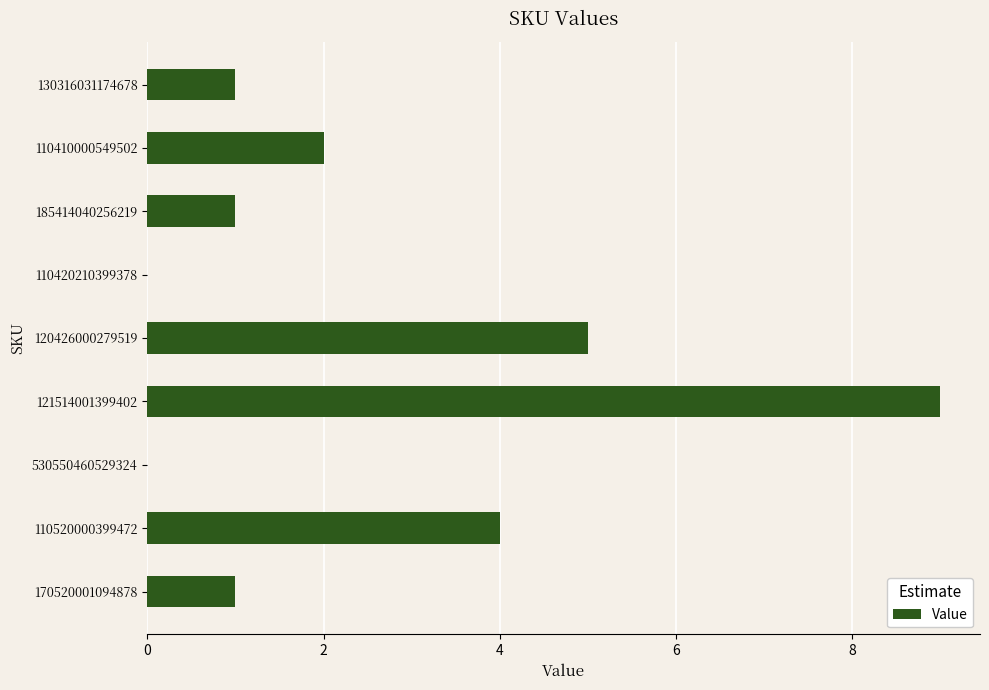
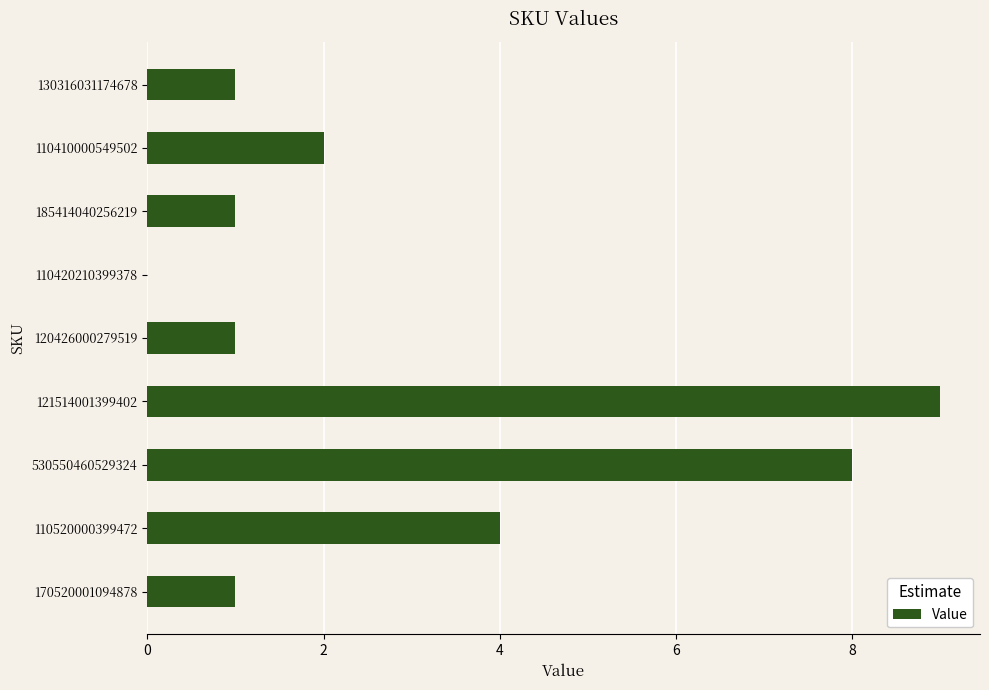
120426000279519: 5 -> 1
530550460529324: 0 -> 8
